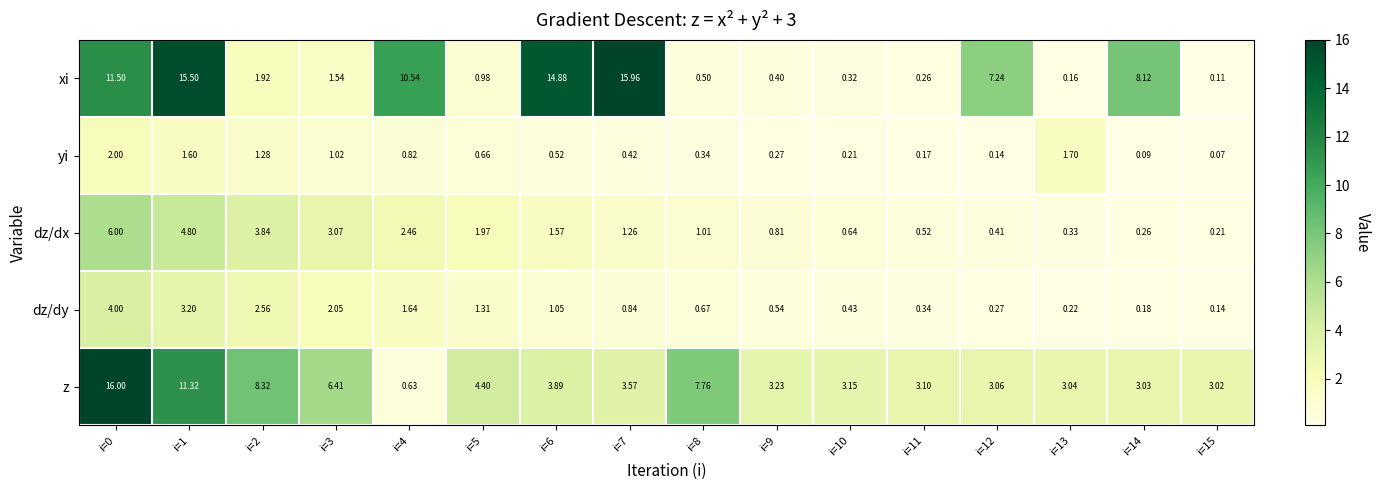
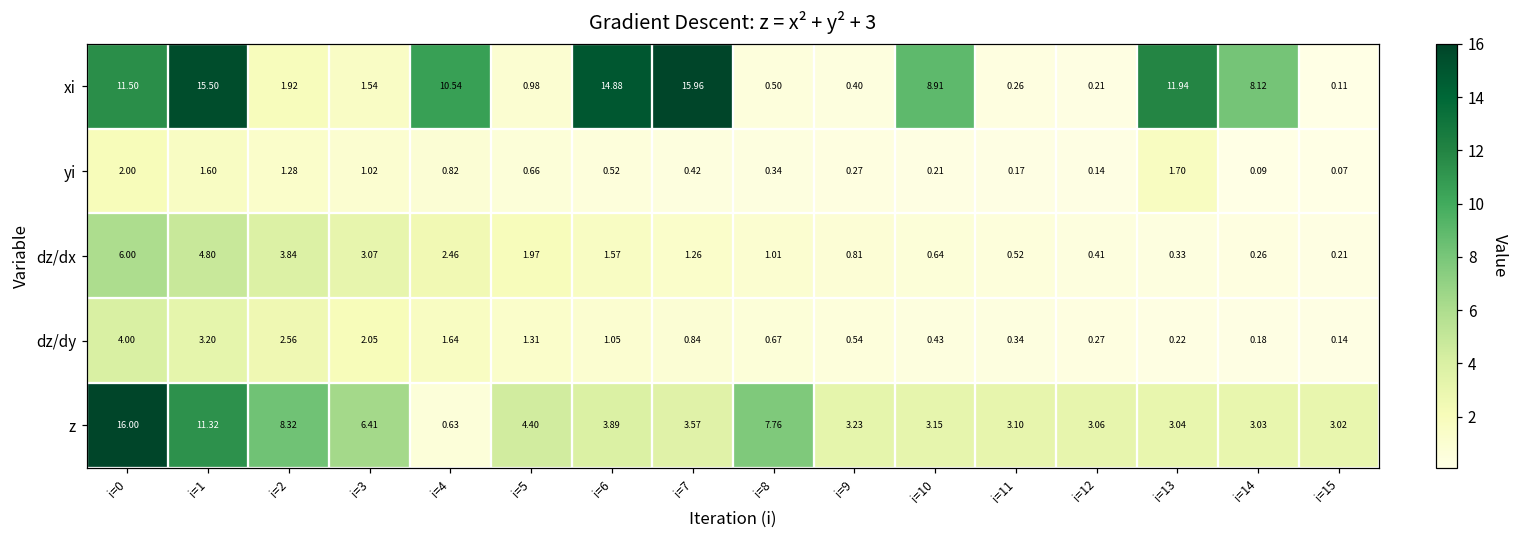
xi, i=10: 0.32 -> 8.91
xi, i=12: 7.24 -> 0.21
xi, i=13: 0.16 -> 11.94
